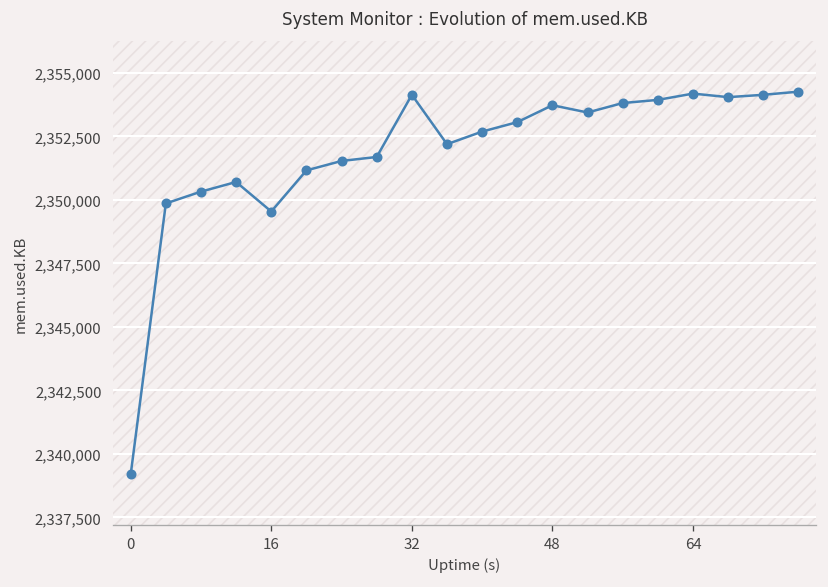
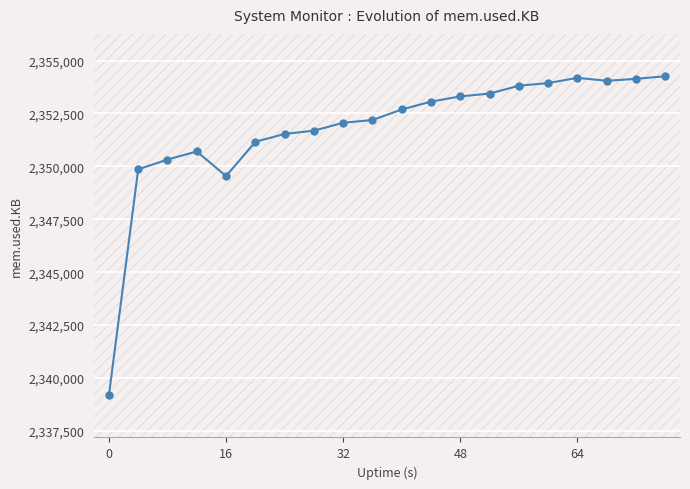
32: 2,354,100 -> 2,352,100
48: 2,353,700 -> 2,353,300
